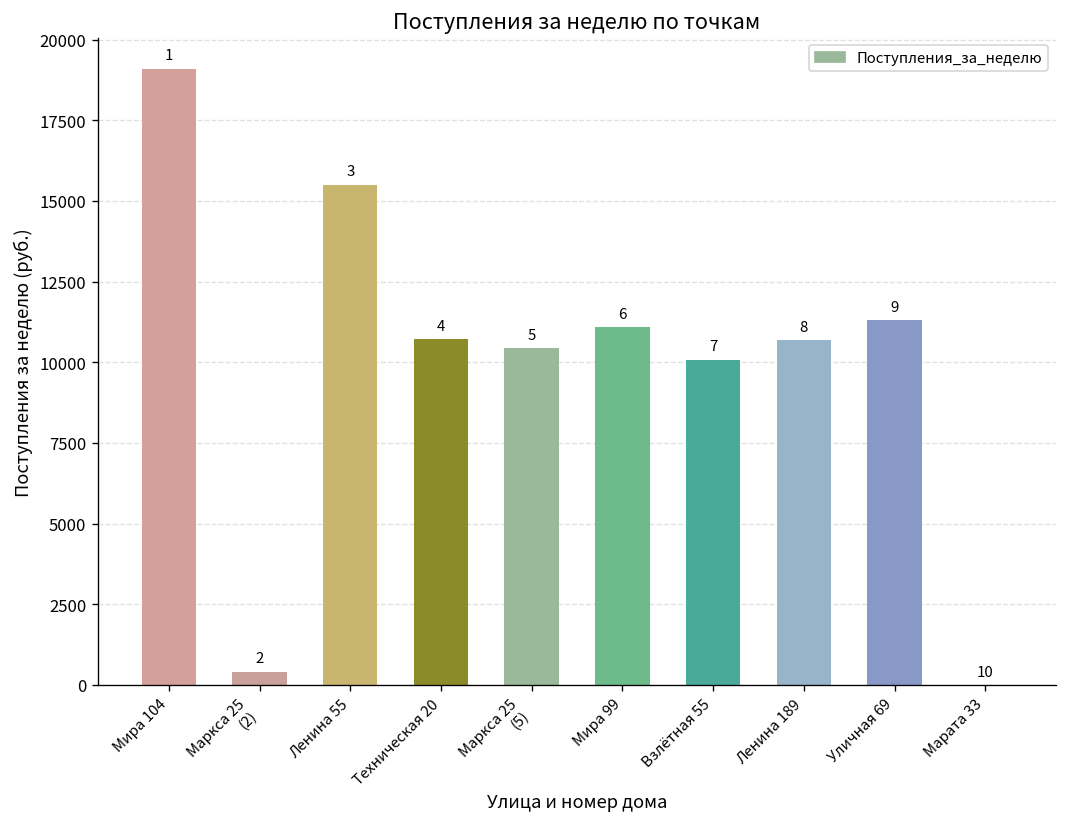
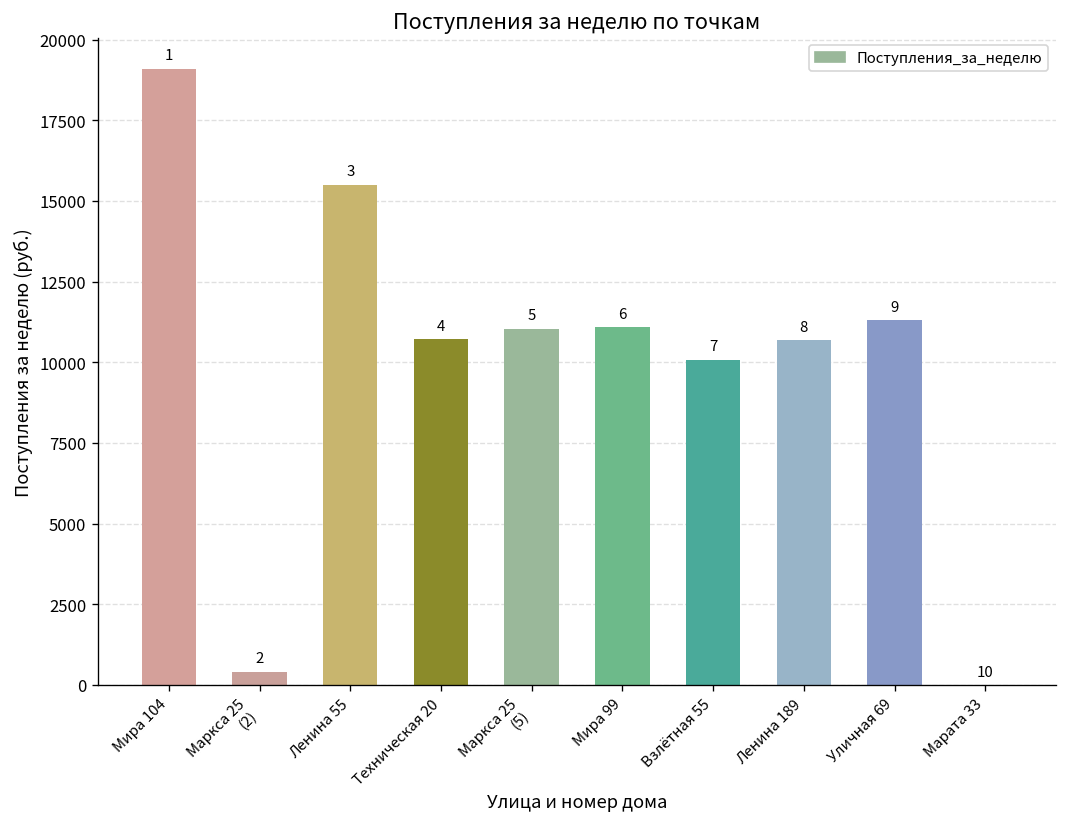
Маркса 25 (5): 10400 -> 11000
